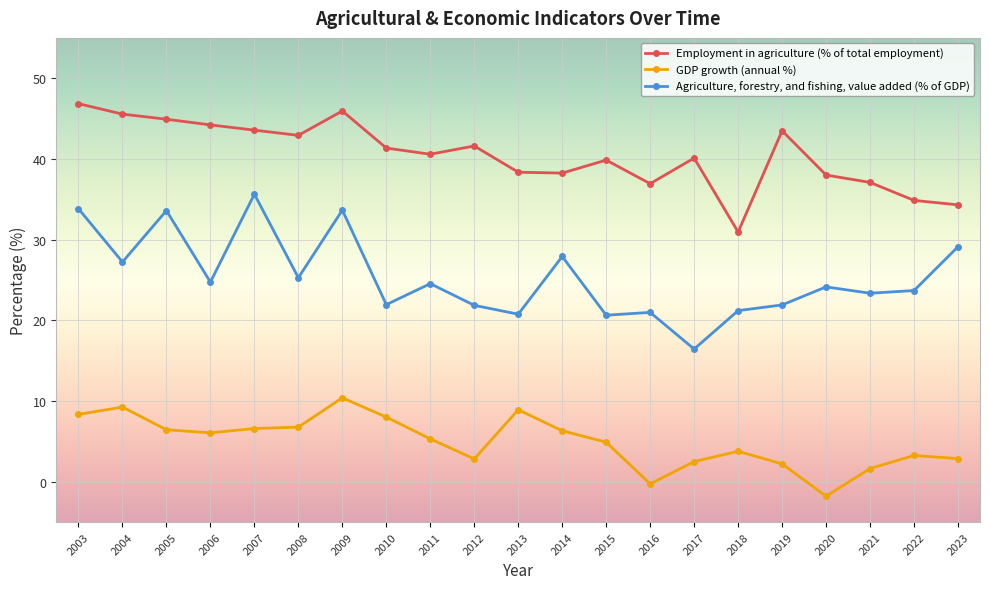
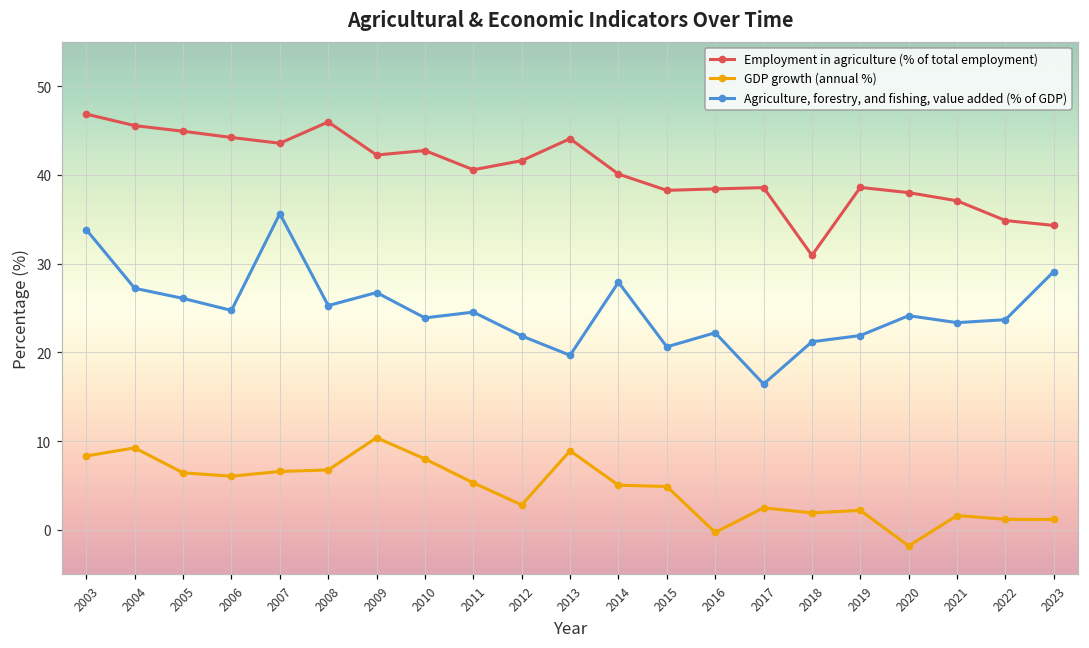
Agriculture, forestry, and fishing, value added (% of GDP), 2005: 34 -> 26
Employment in agriculture (% of total employment), 2008: 43 -> 46
Employment in agriculture (% of total employment), 2009: 46 -> 42
Agriculture, forestry, and fishing, value added (% of GDP), 2009: 34 -> 27
Employment in agriculture (% of total employment), 2010: 41 -> 43
Agriculture, forestry, and fishing, value added (% of GDP), 2010: 22 -> 24
Employment in agriculture (% of total employment), 2013: 38 -> 44
Agriculture, forestry, and fishing, value added (% of GDP), 2013: 21 -> 20
Employment in agriculture (% of total employment), 2014: 38 -> 40
GDP growth (annual %), 2014: 6 -> 5
Employment in agriculture (% of total employment), 2015: 40 -> 38
Employment in agriculture (% of total employment), 2016: 37 -> 38
Agriculture, forestry, and fishing, value added (% of GDP), 2016: 21 -> 22
Employment in agriculture (% of total employment), 2017: 40 -> 39
GDP growth (annual %), 2018: 4 -> 2
Employment in agriculture (% of total employment), 2019: 43 -> 39
GDP growth (annual %), 2022: 3 -> 1
GDP growth (annual %), 2023: 3 -> 1
